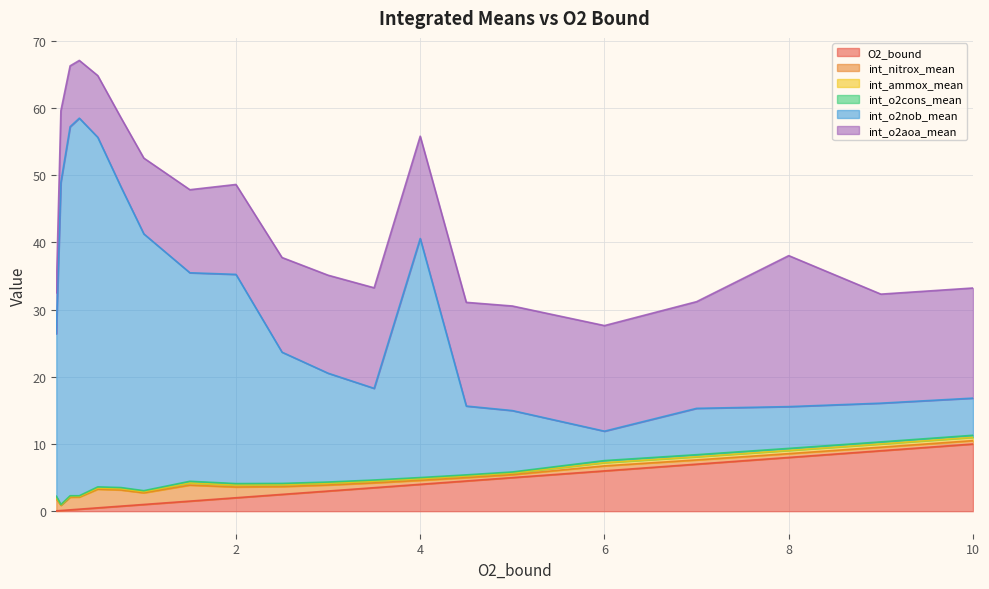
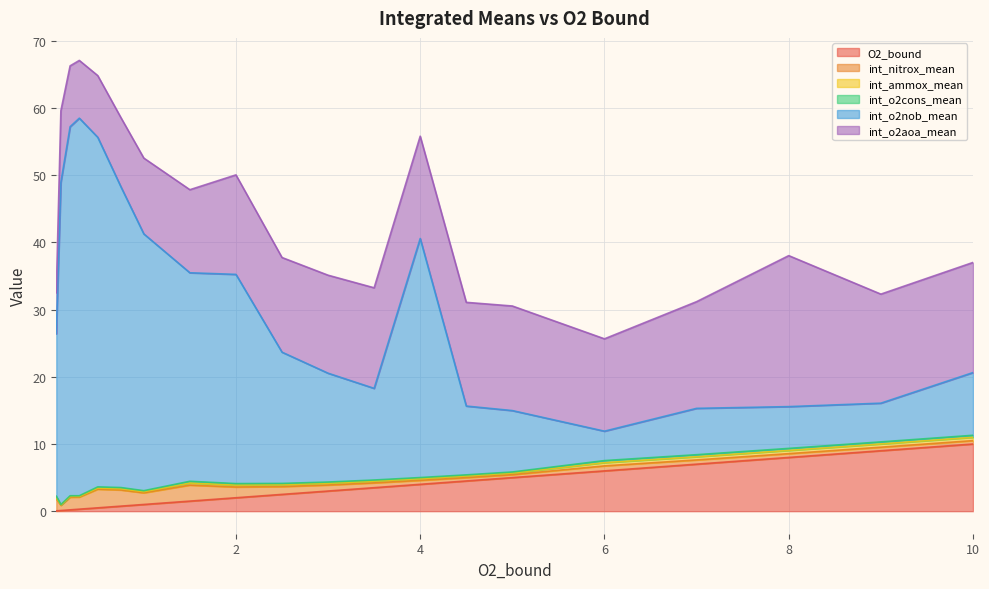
int_o2aoa_mean, 2: 13 -> 15
int_o2aoa_mean, 6: 16 -> 14
int_o2nob_mean, 10: 6 -> 9
